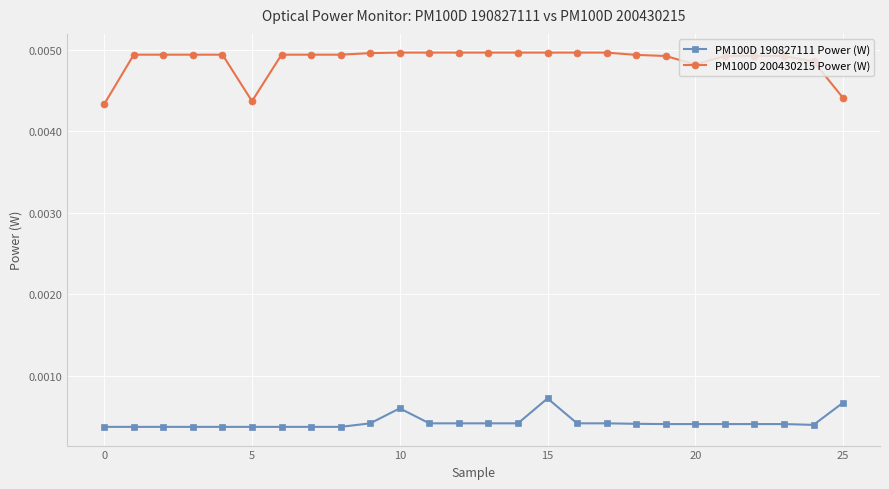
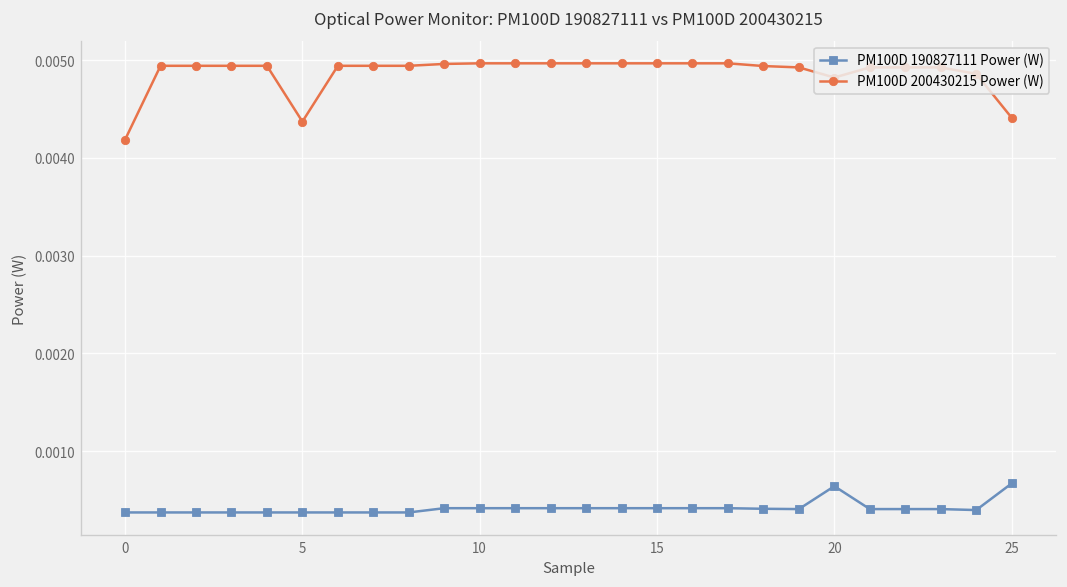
PM100D 200430215 Power (W), 0: 0.0043 -> 0.0042
PM100D 190827111 Power (W), 10: 0.0006 -> 0.0004
PM100D 190827111 Power (W), 15: 0.0007 -> 0.0004
PM100D 190827111 Power (W), 20: 0.0004 -> 0.0006
